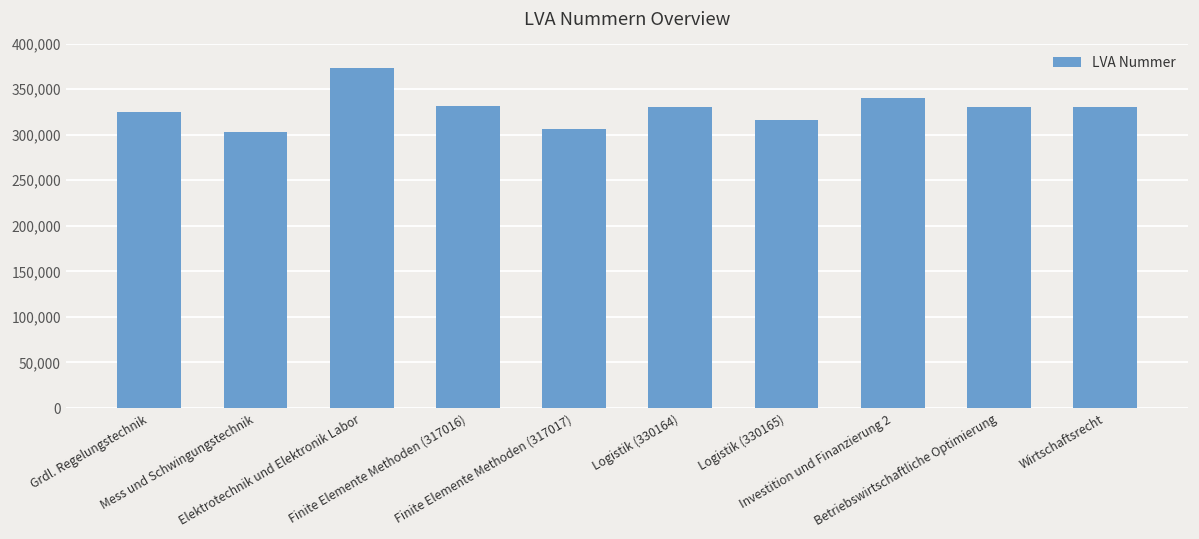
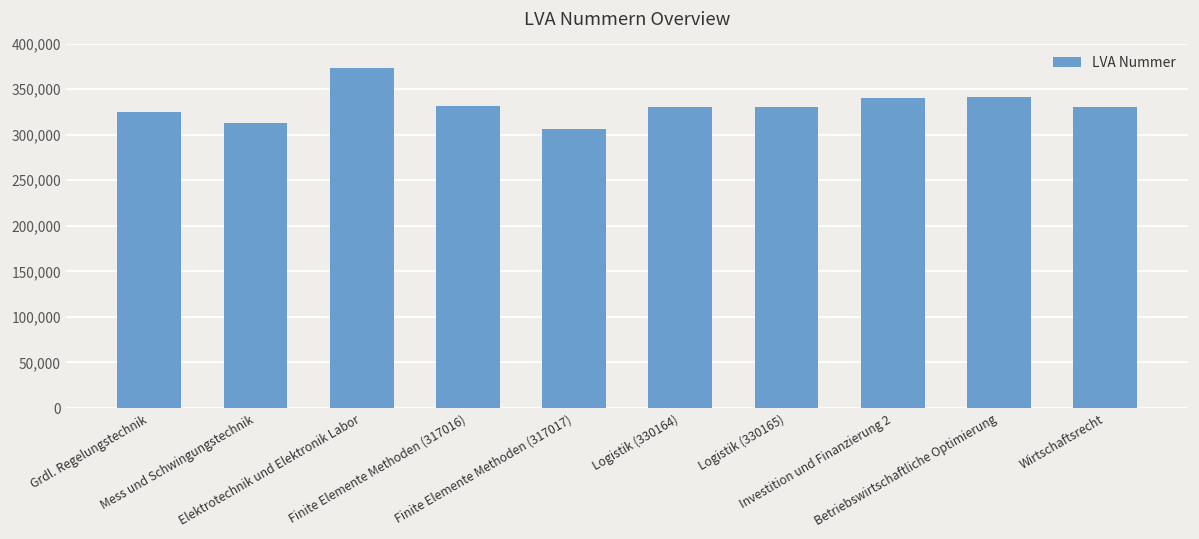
Mess und Schwingungstechnik: 300,000 -> 310,000
Logistik (330165): 320,000 -> 330,000
Betriebswirtschaftliche Optimierung: 330,000 -> 340,000
